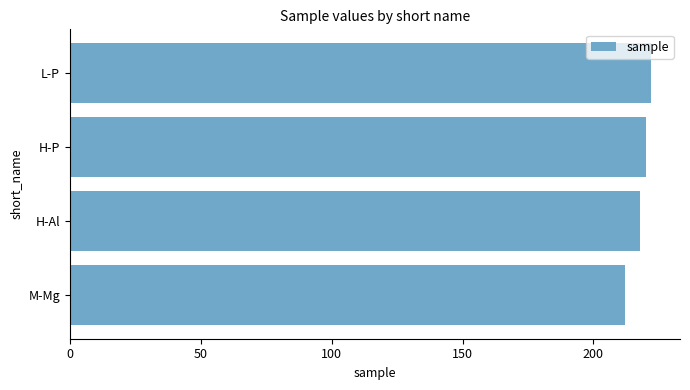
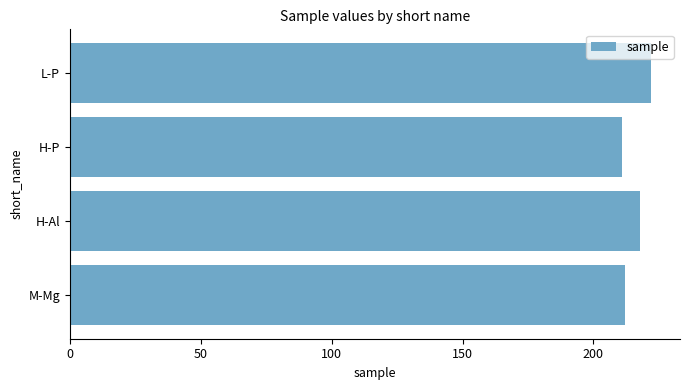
H-P: 220 -> 211
